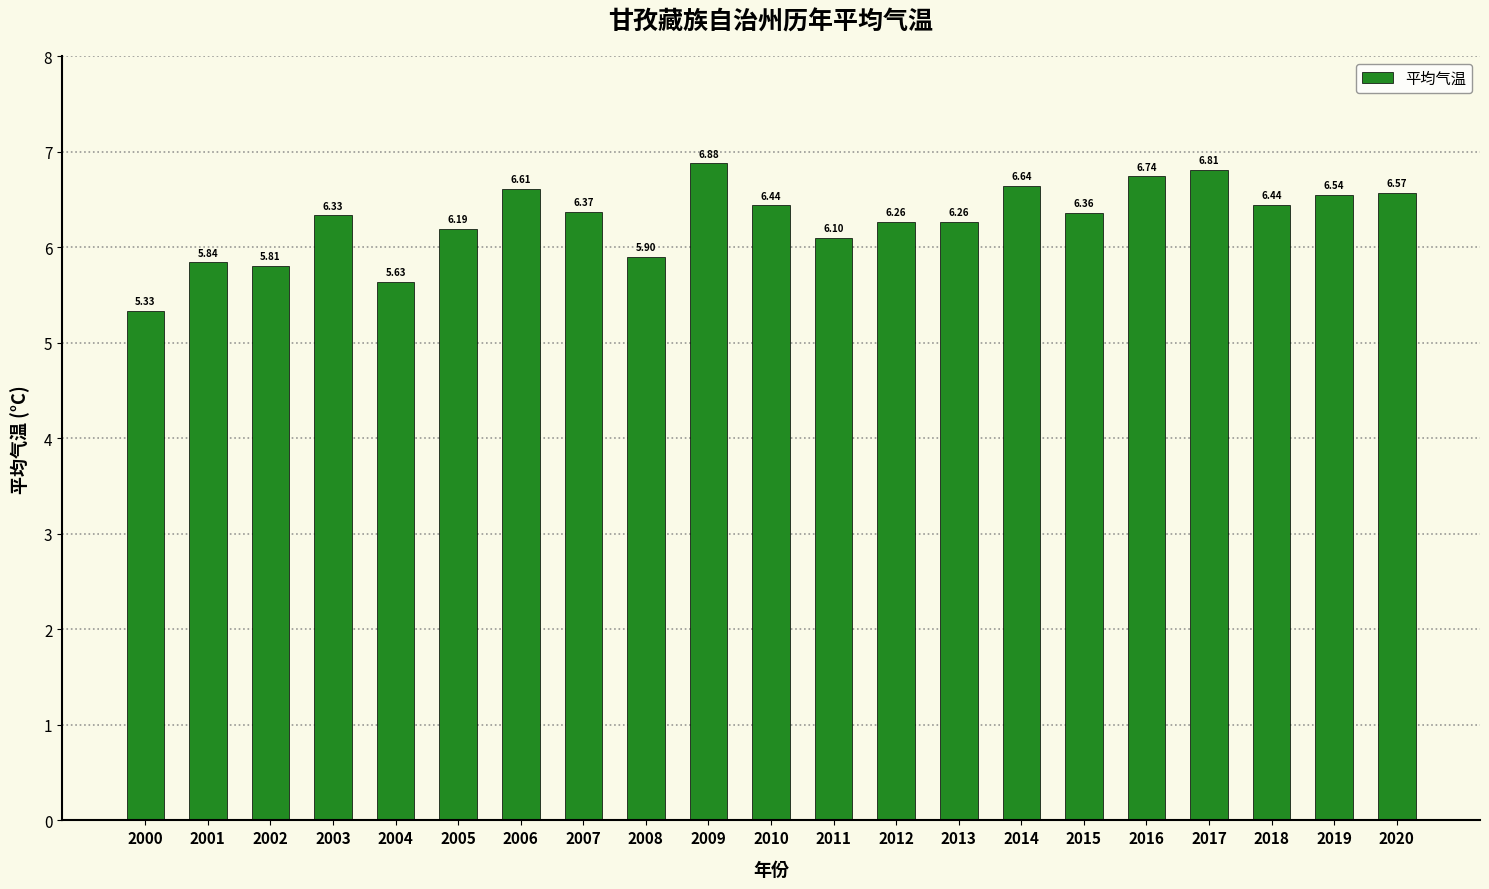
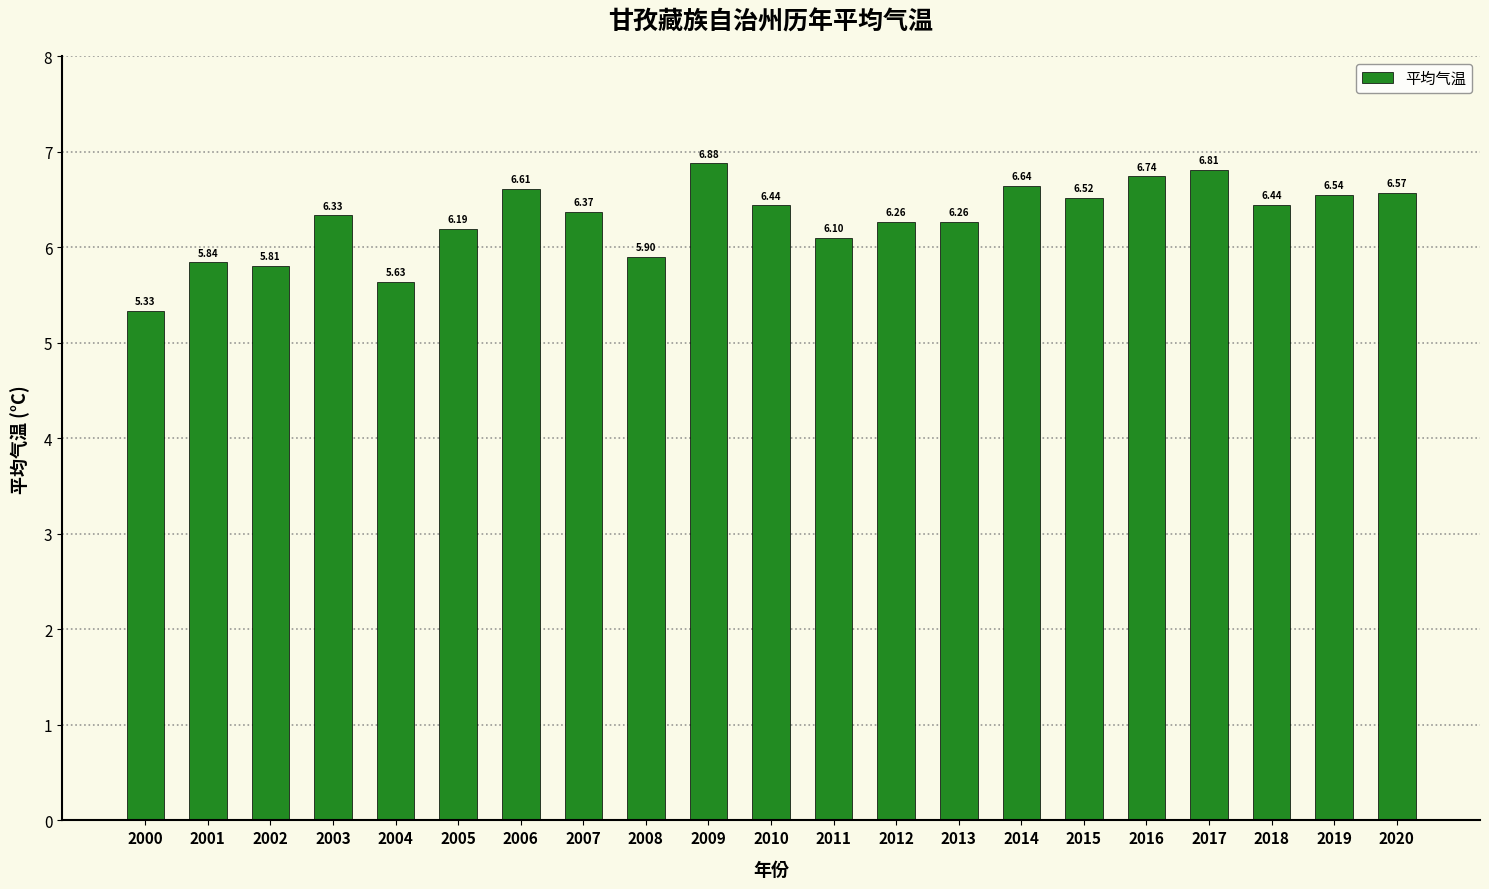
2015: 6.36 -> 6.52
